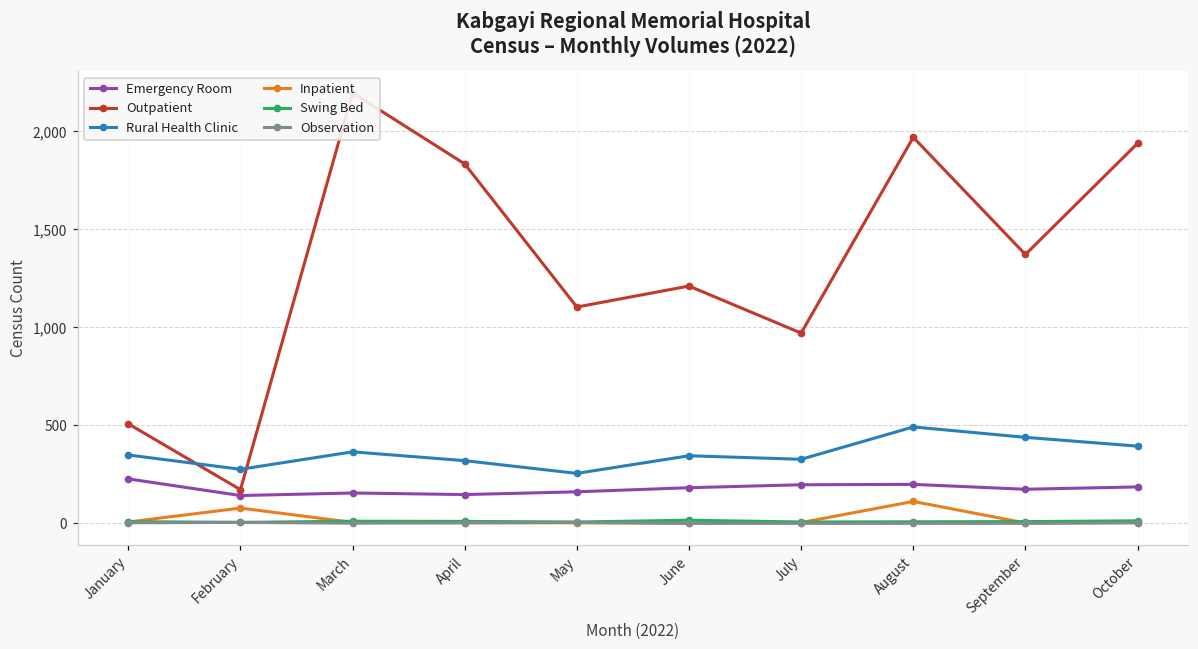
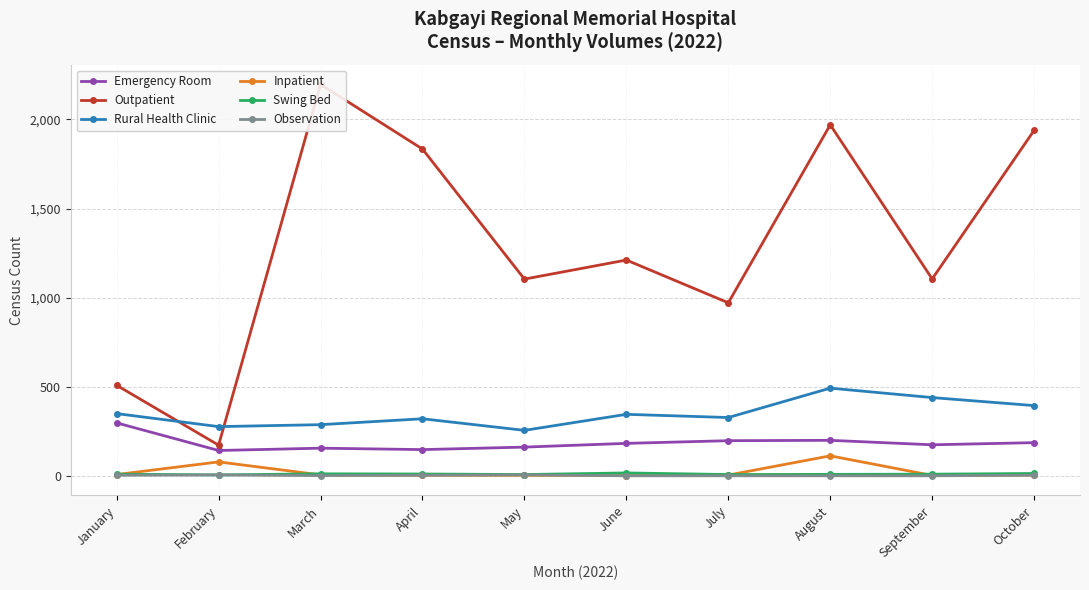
Emergency Room, January: 230 -> 300
Rural Health Clinic, March: 370 -> 290
Outpatient, September: 1,370 -> 1,110
